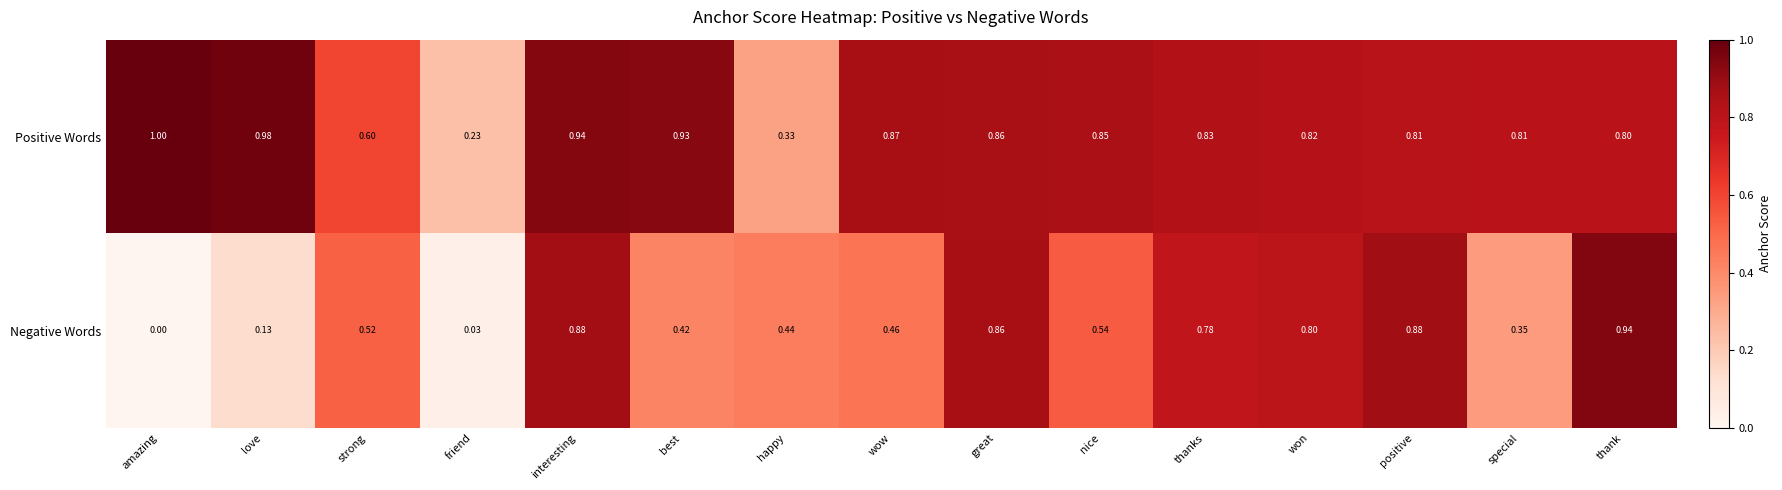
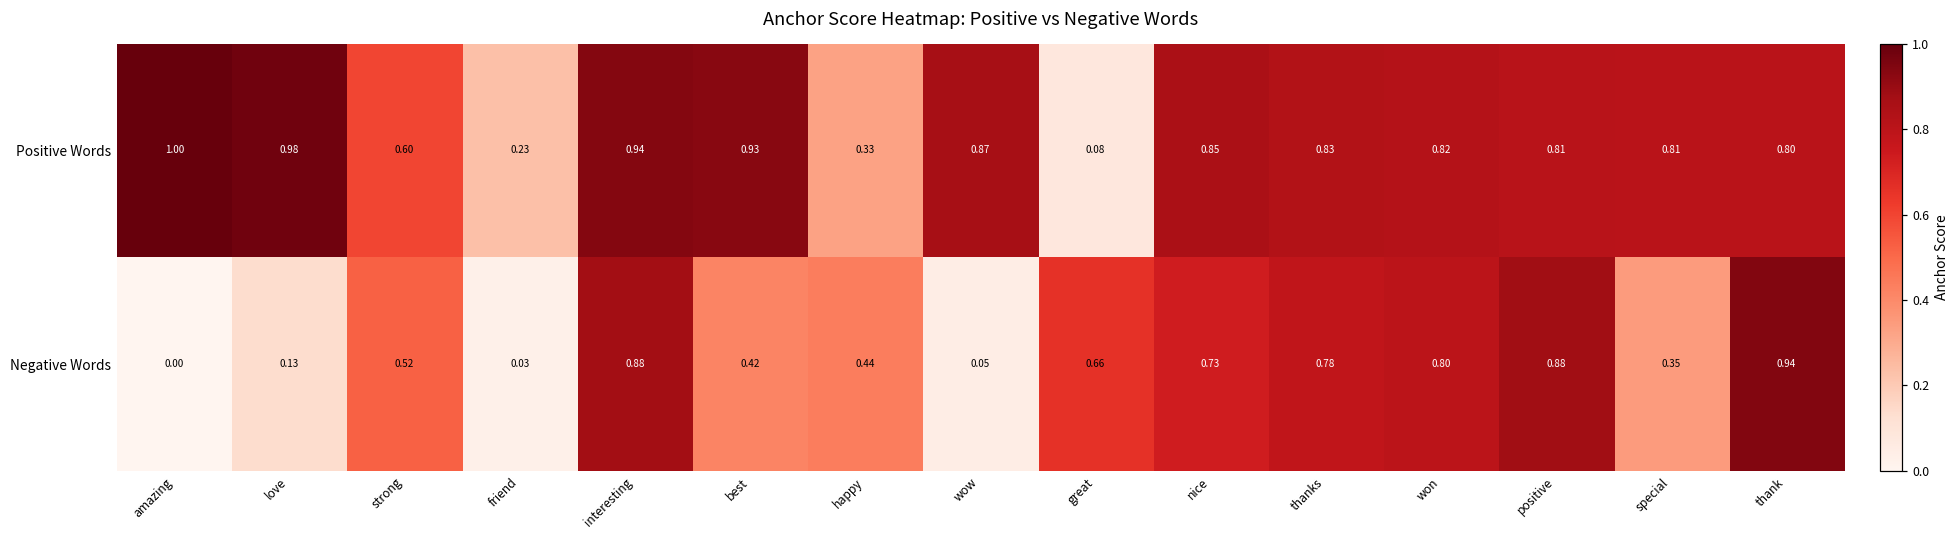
Positive Words, great: 0.86 -> 0.08
Negative Words, wow: 0.46 -> 0.05
Negative Words, great: 0.86 -> 0.66
Negative Words, nice: 0.54 -> 0.73
